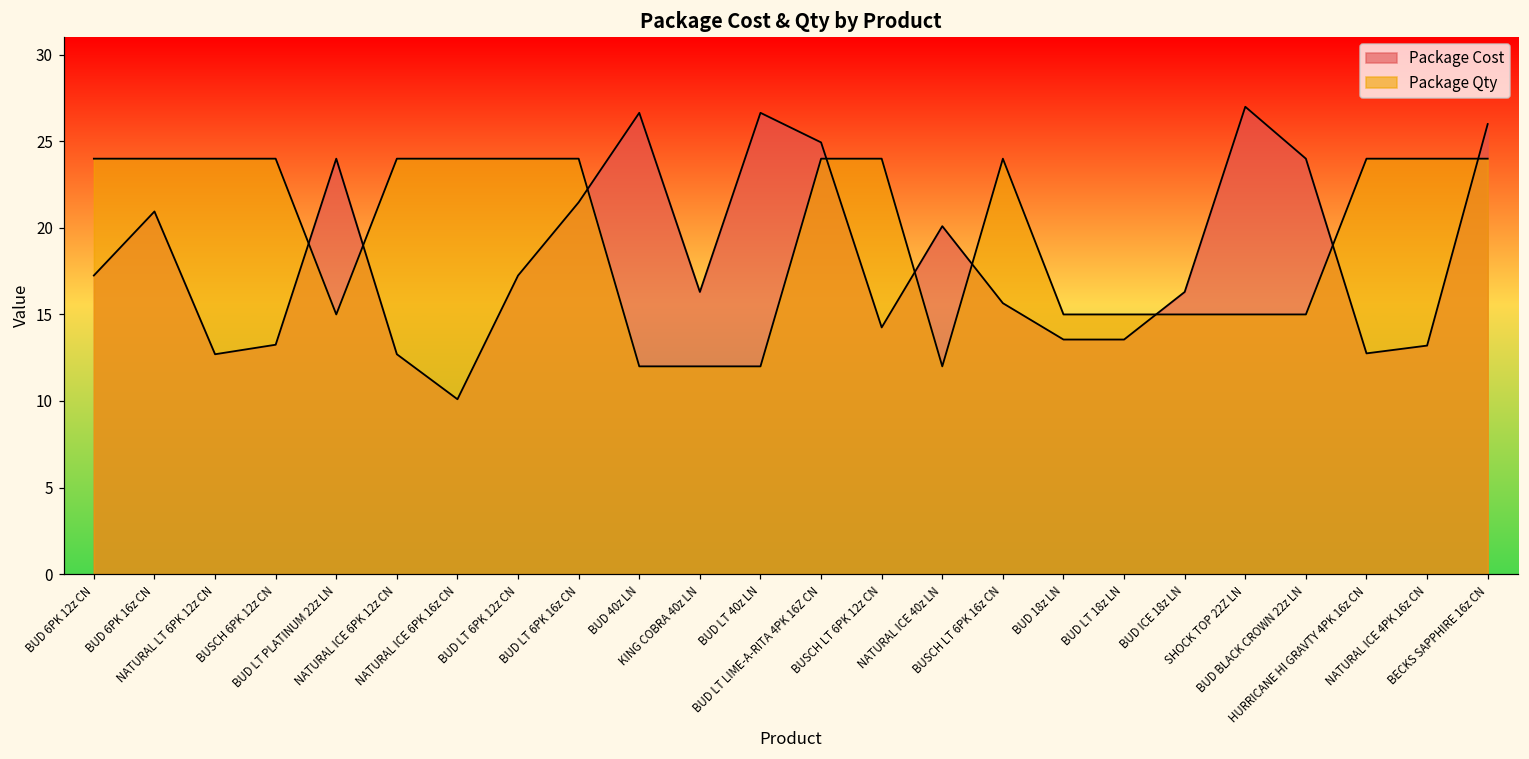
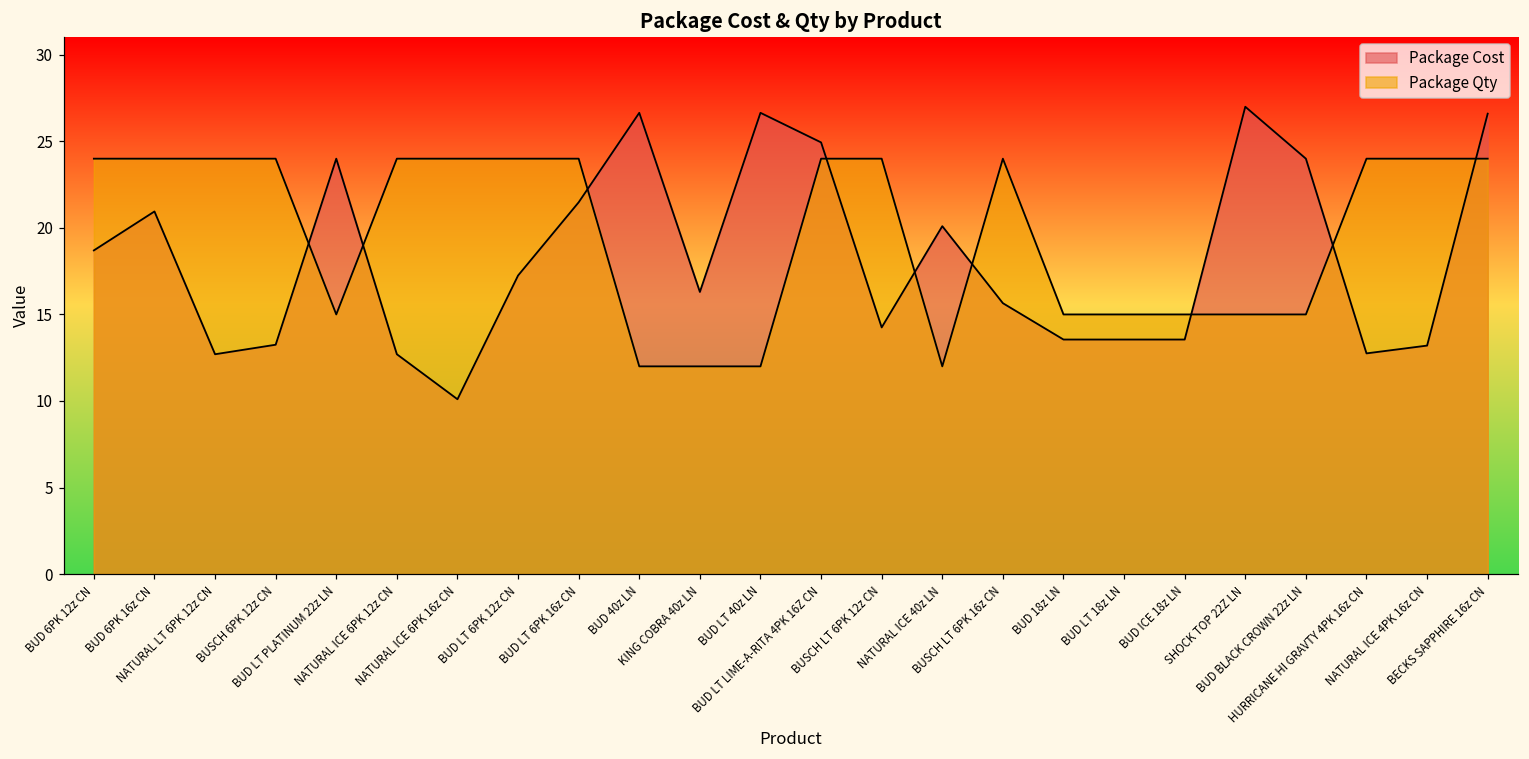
Package Cost, BUD 6PK 12z CN: 17.3 -> 18.7
Package Cost, BUD ICE 18z LN: 16.3 -> 13.6
Package Cost, BECKS SAPPHIRE 16z CN: 26.0 -> 26.6
